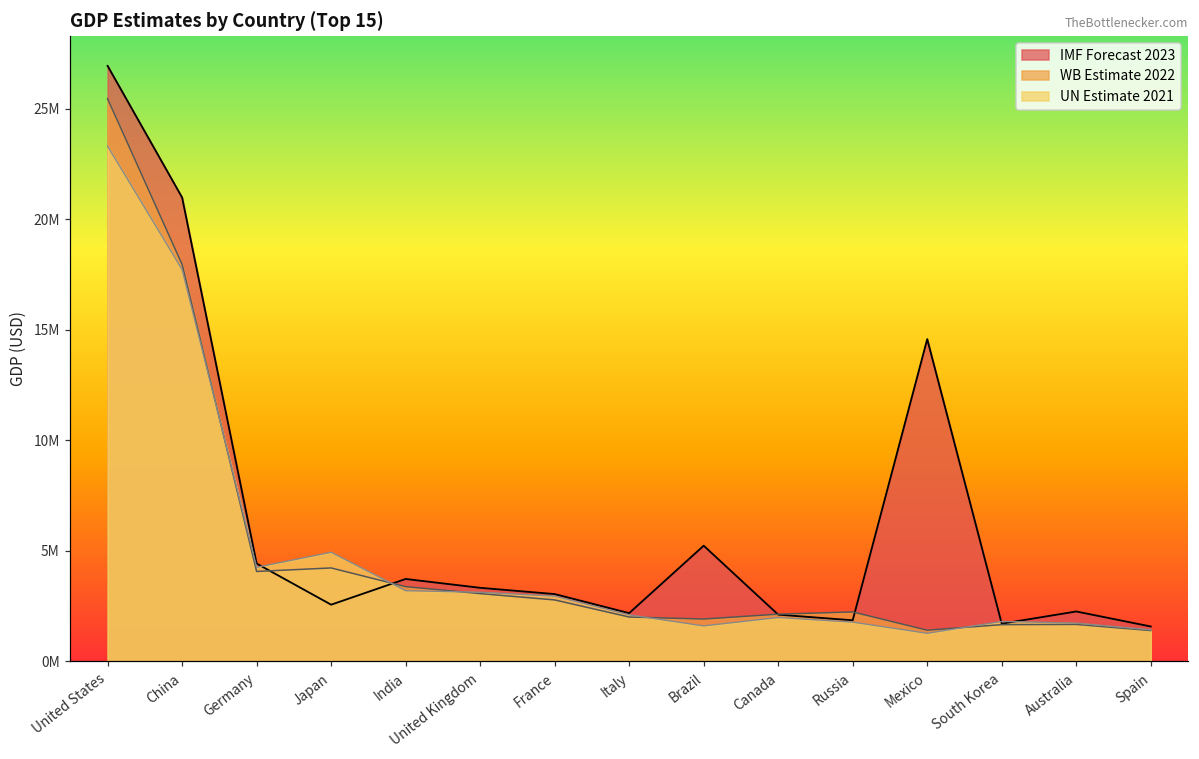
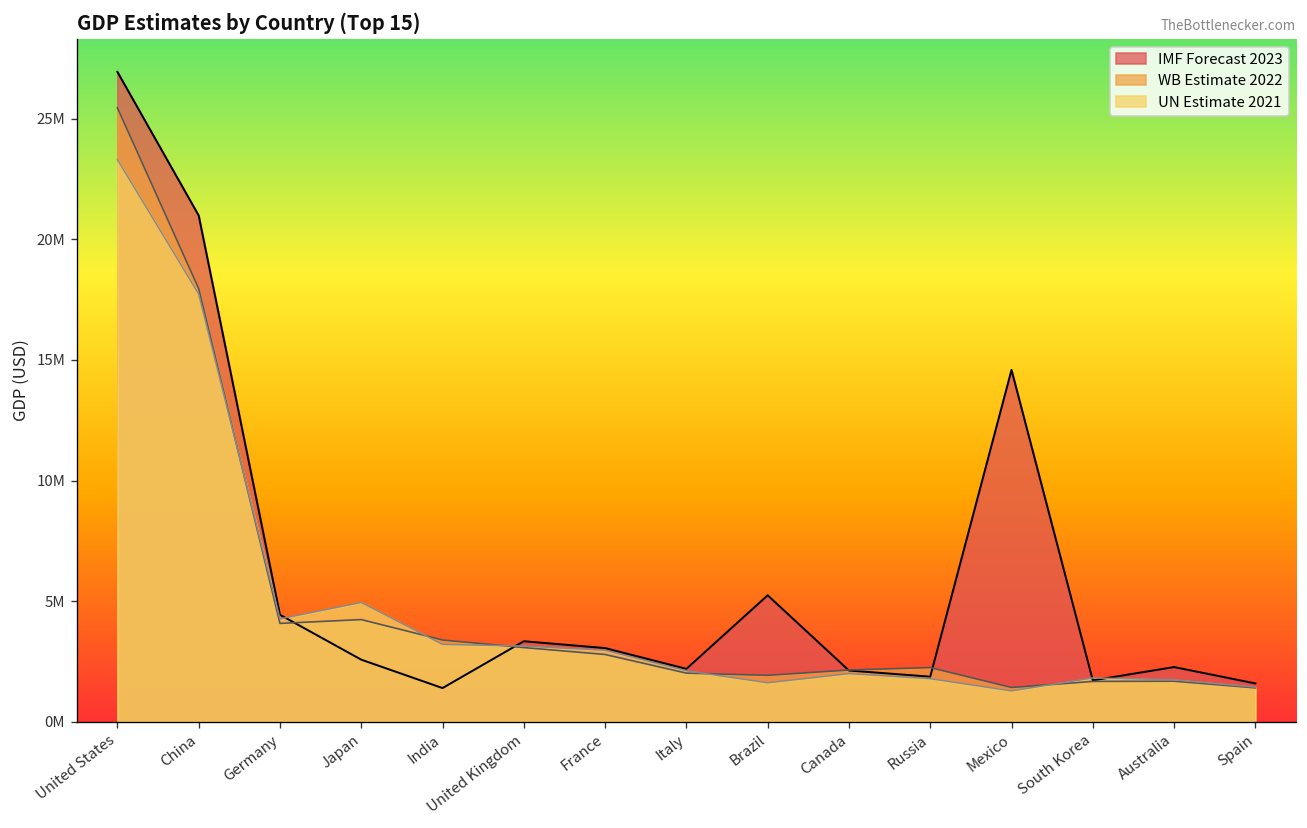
IMF Forecast 2023, India: 3700000 -> 1400000
